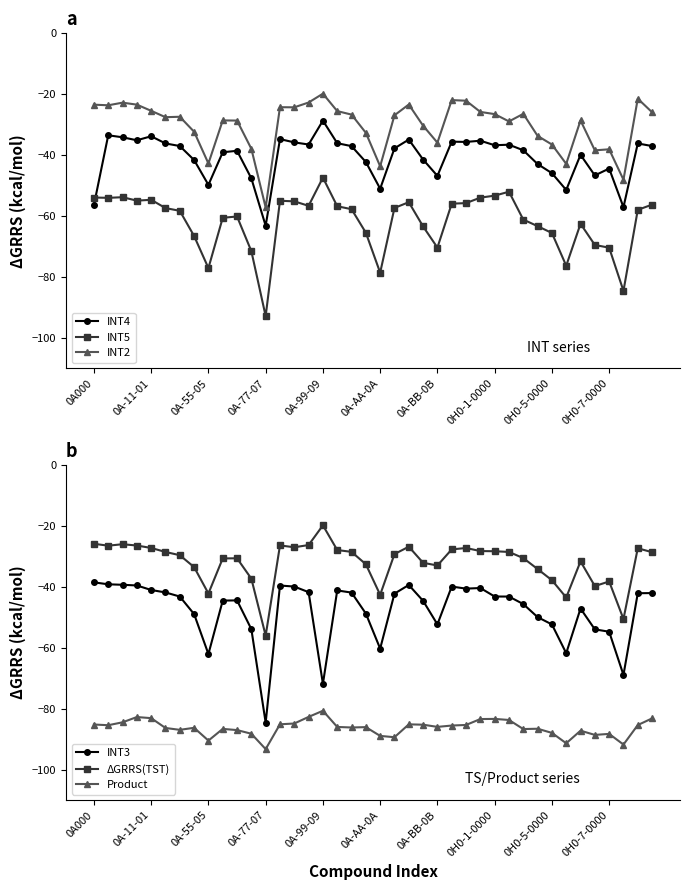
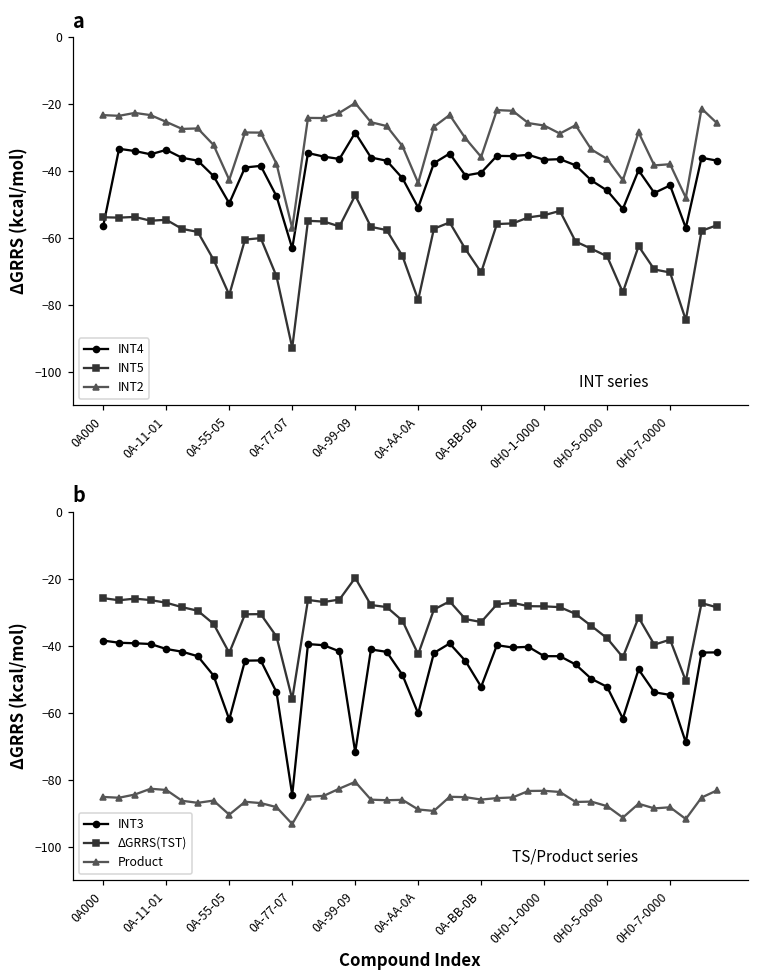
a, INT4, 0A-BB-0B: -47 -> -41
